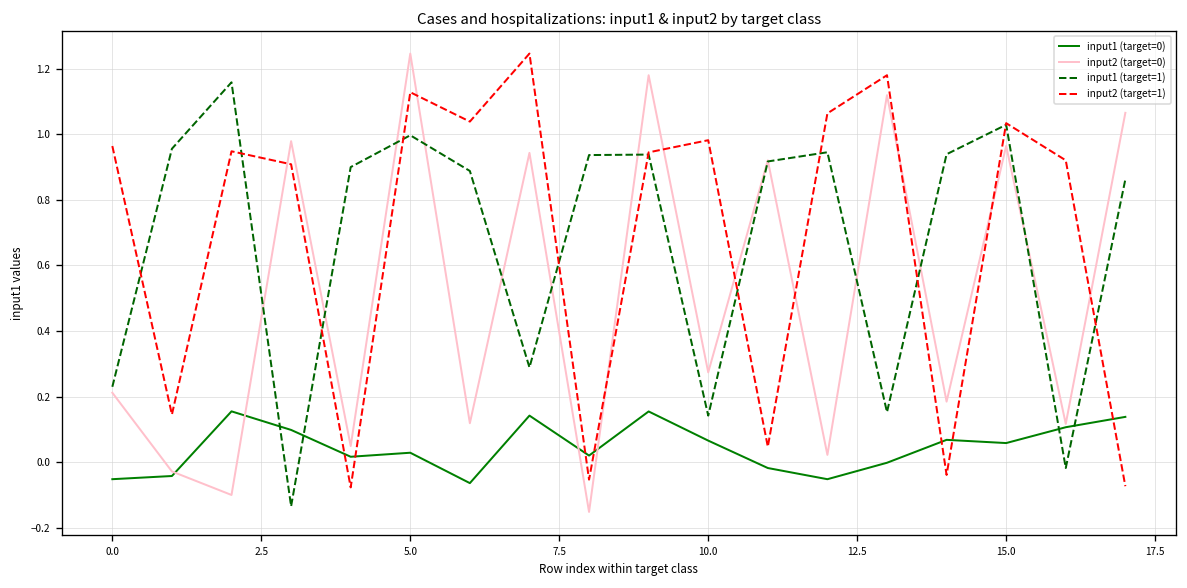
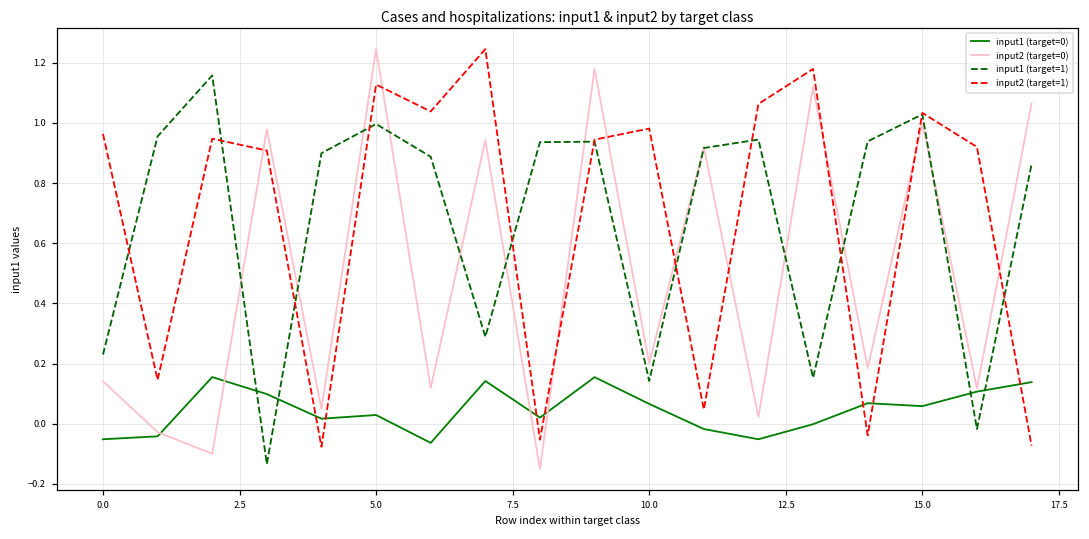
input2 (target=0), 0.0: 0.21 -> 0.14
input2 (target=0), 10.0: 0.27 -> 0.20
input2 (target=0), 15.0: 0.96 -> 1.00
